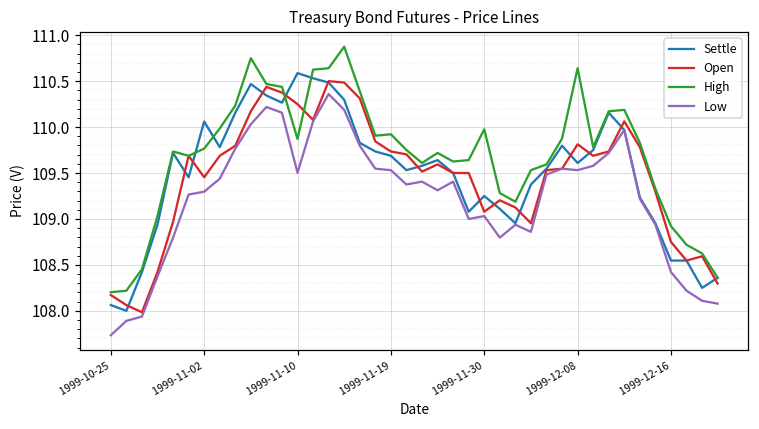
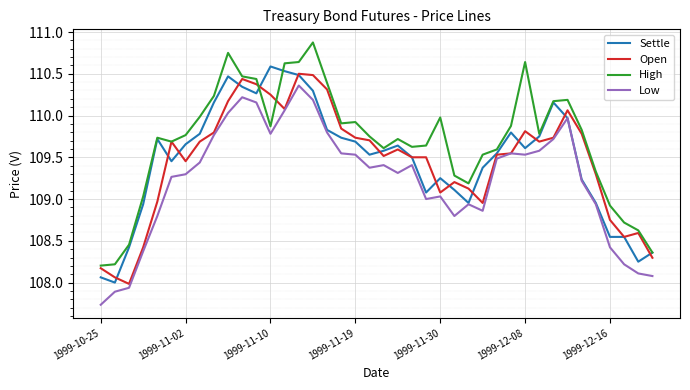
Settle, 1999-11-02: 110.1 -> 109.7
Low, 1999-11-10: 109.5 -> 109.8
